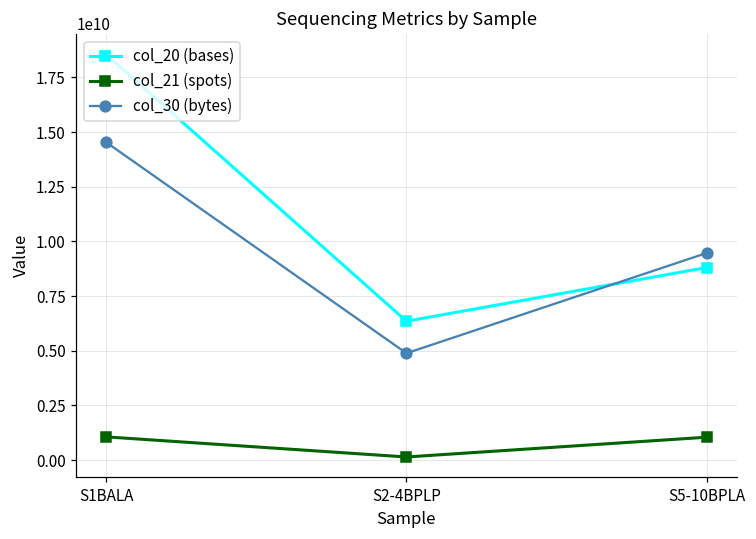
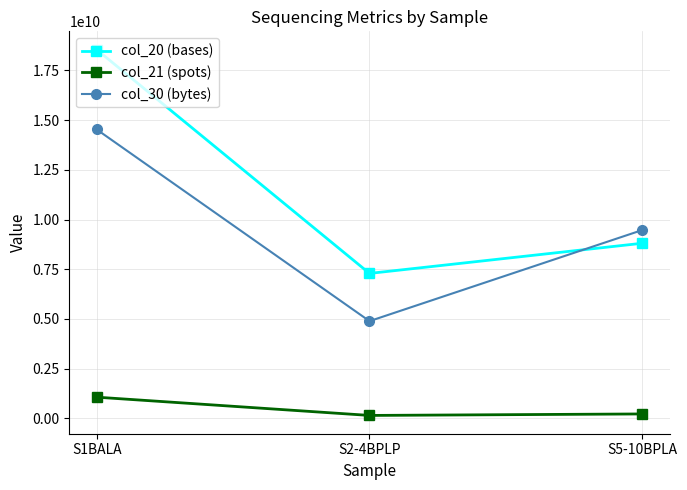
col_20 (bases), S2-4BPLP: 6400000000 -> 7300000000
col_21 (spots), S5-10BPLA: 1000000000 -> 200000000
